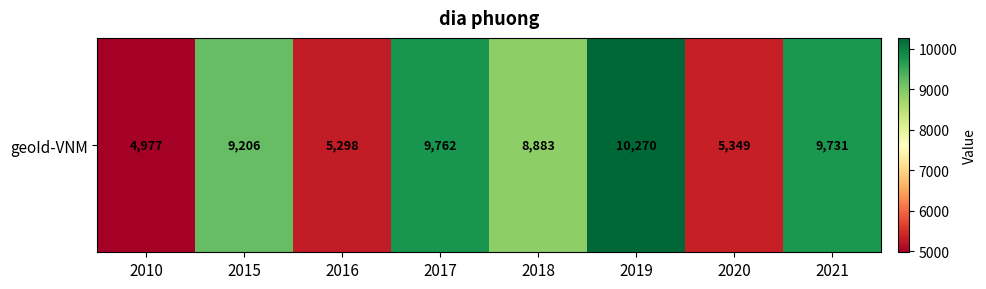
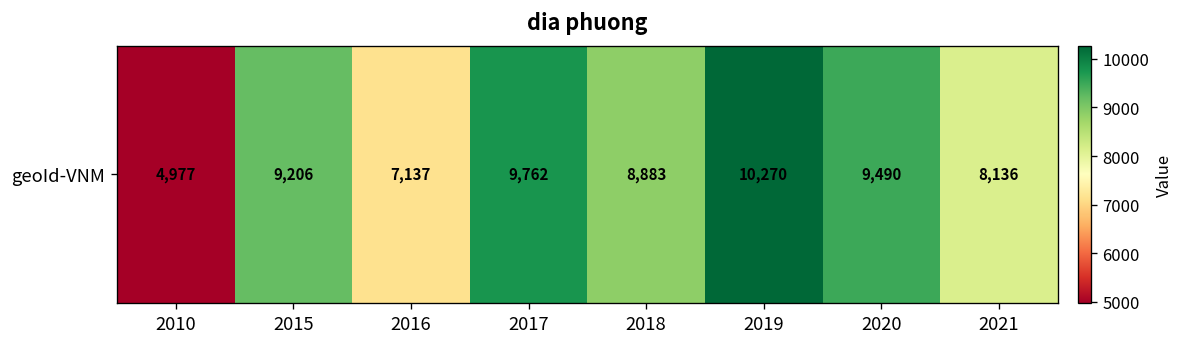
geoId-VNM, 2016: 5,298 -> 7,137
geoId-VNM, 2020: 5,349 -> 9,490
geoId-VNM, 2021: 9,731 -> 8,136
